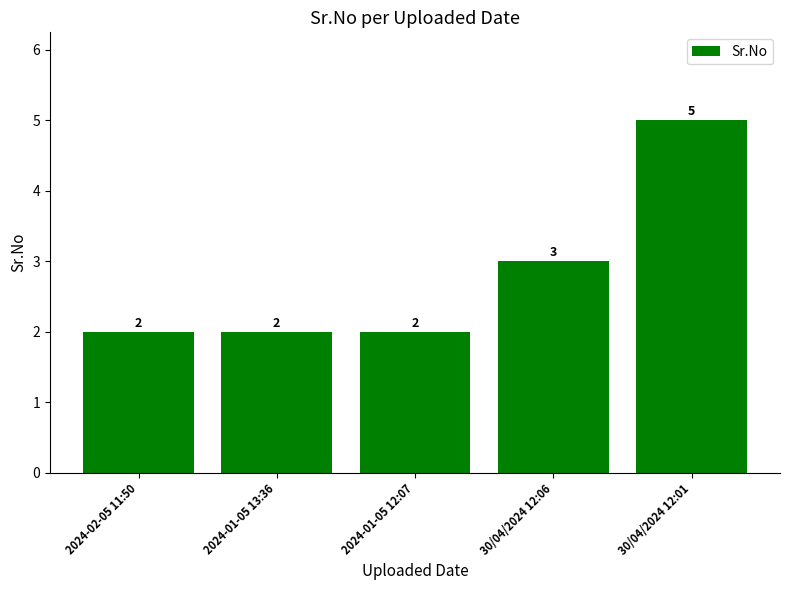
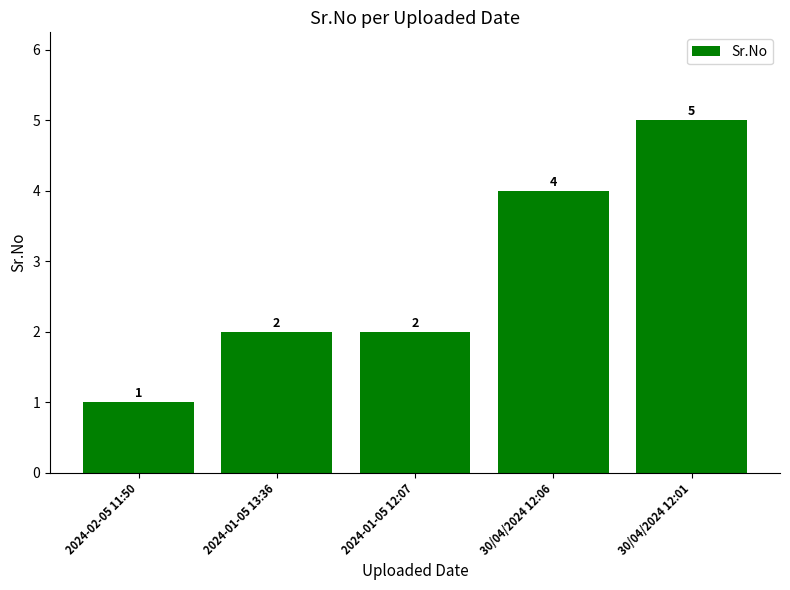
2024-02-05 11:50: 2 -> 1
30/04/2024 12:06: 3 -> 4
